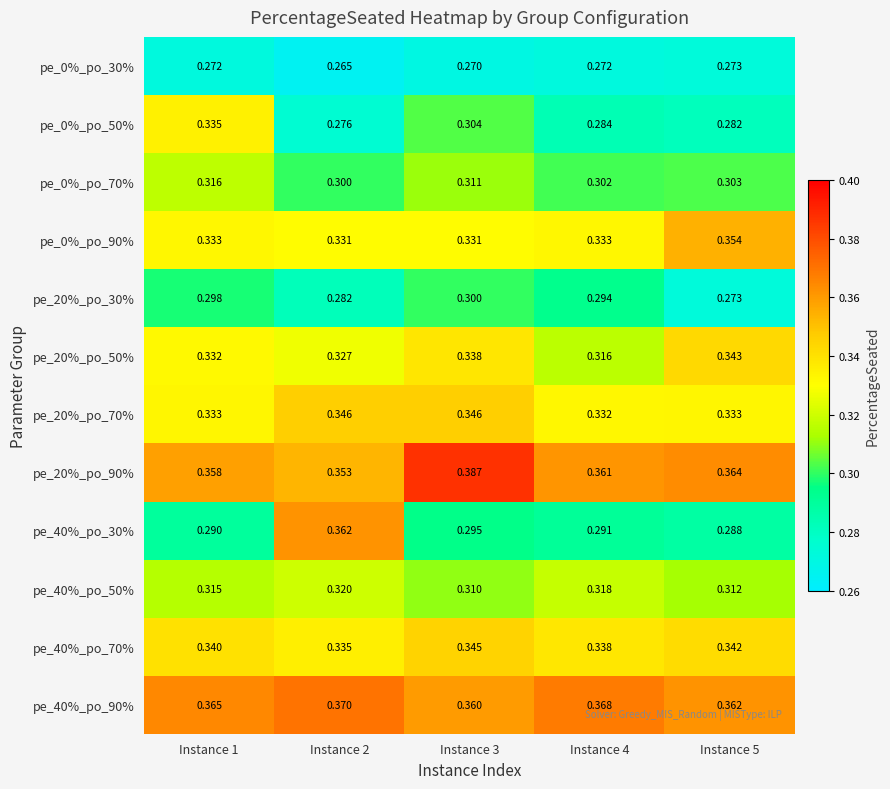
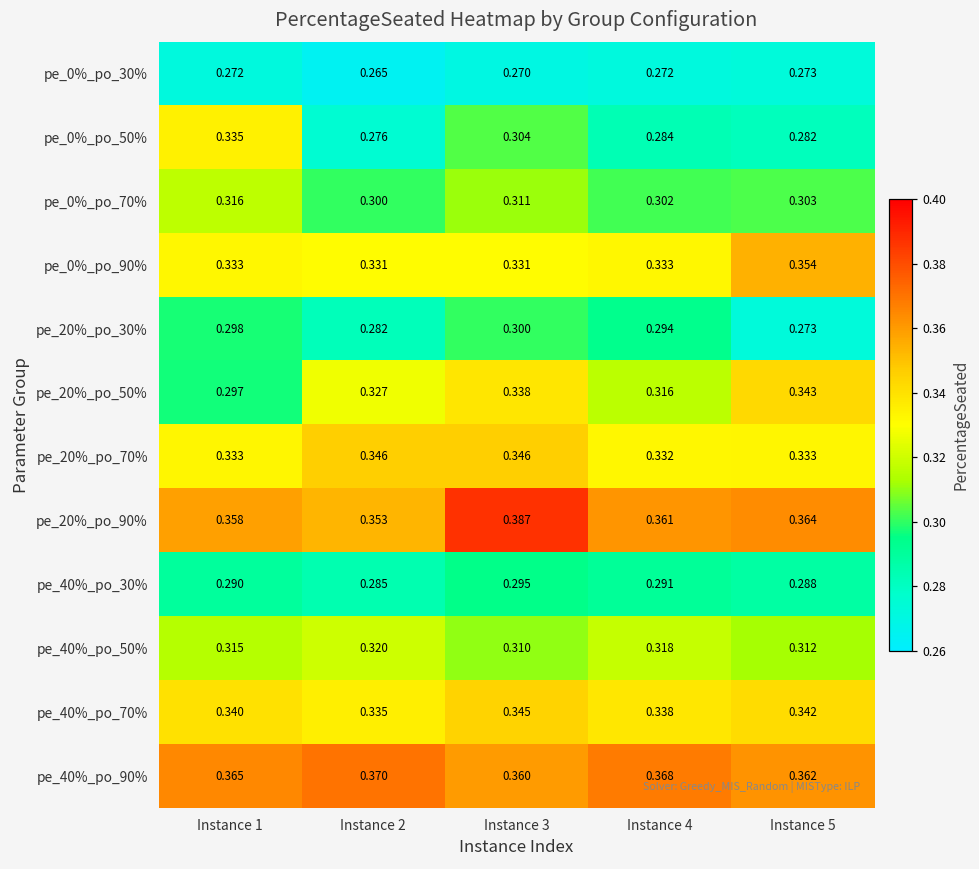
pe_20%_po_50%, Instance 1: 0.332 -> 0.297
pe_40%_po_30%, Instance 2: 0.362 -> 0.285
